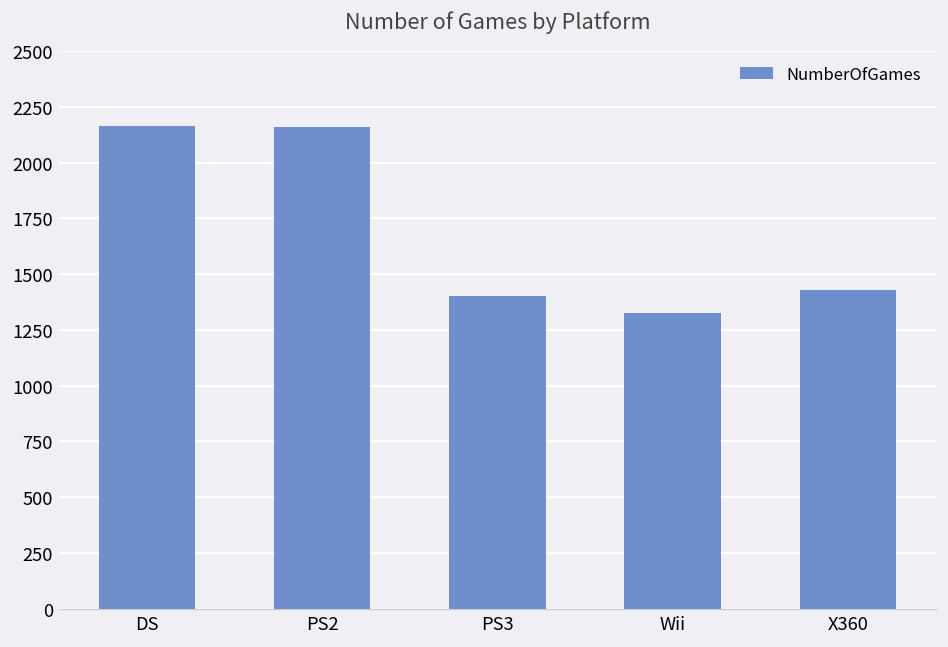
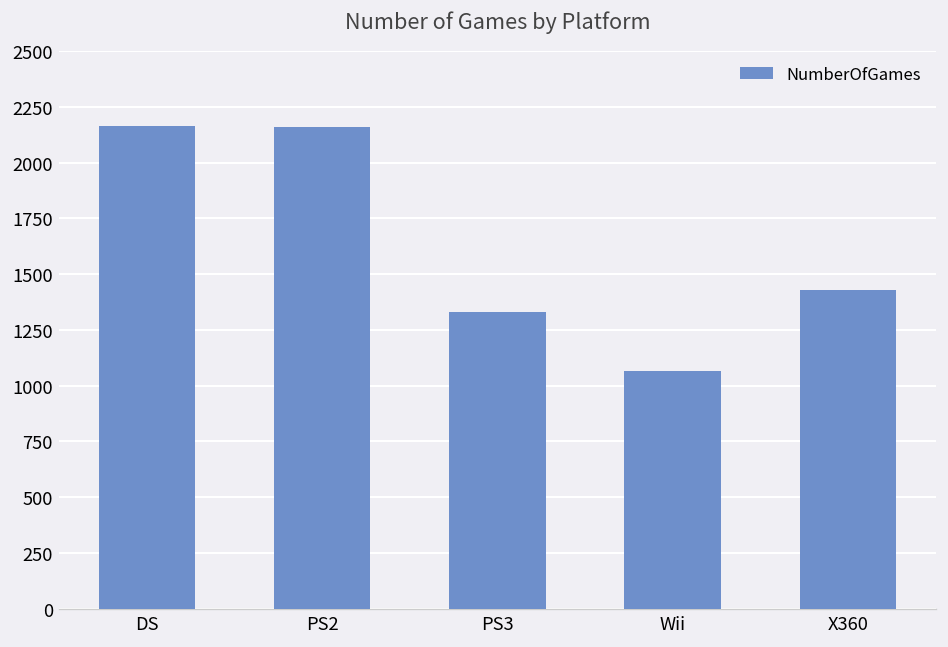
PS3: 1400 -> 1330
Wii: 1330 -> 1070
